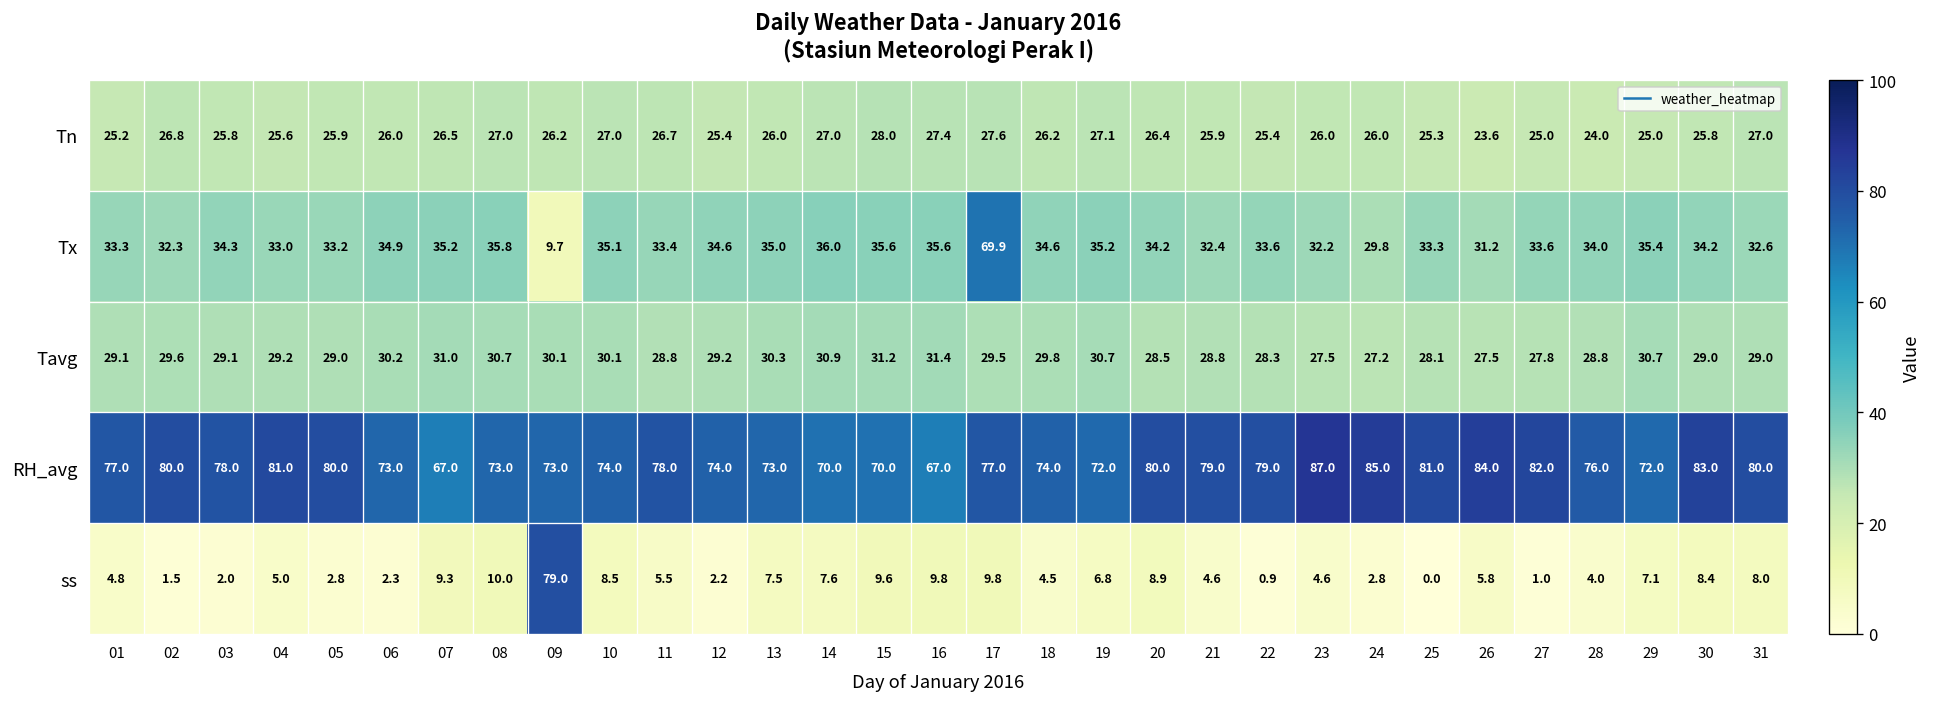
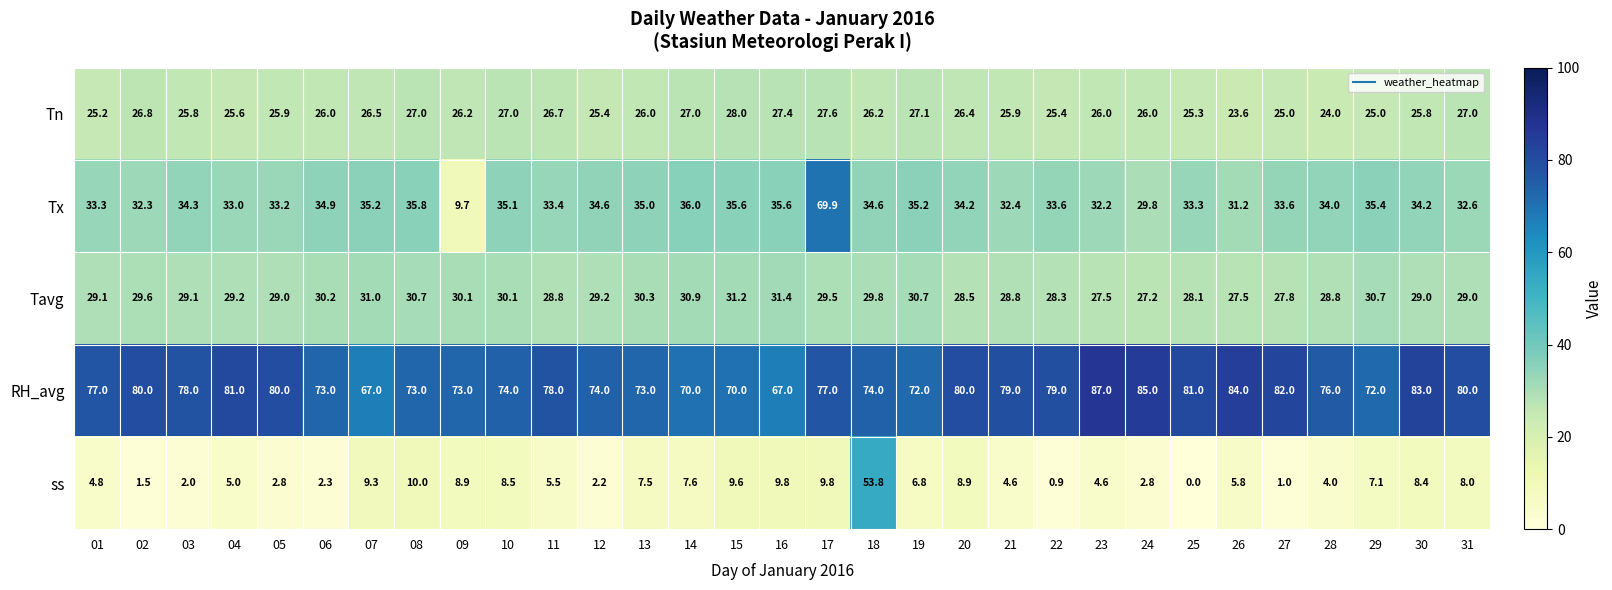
ss, 09: 79.0 -> 8.9
ss, 18: 4.5 -> 53.8
